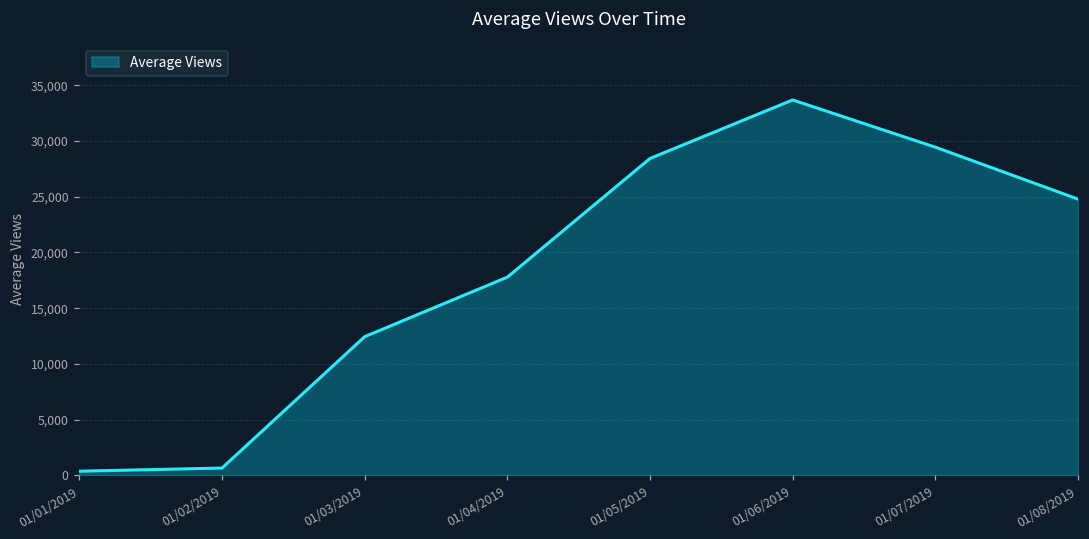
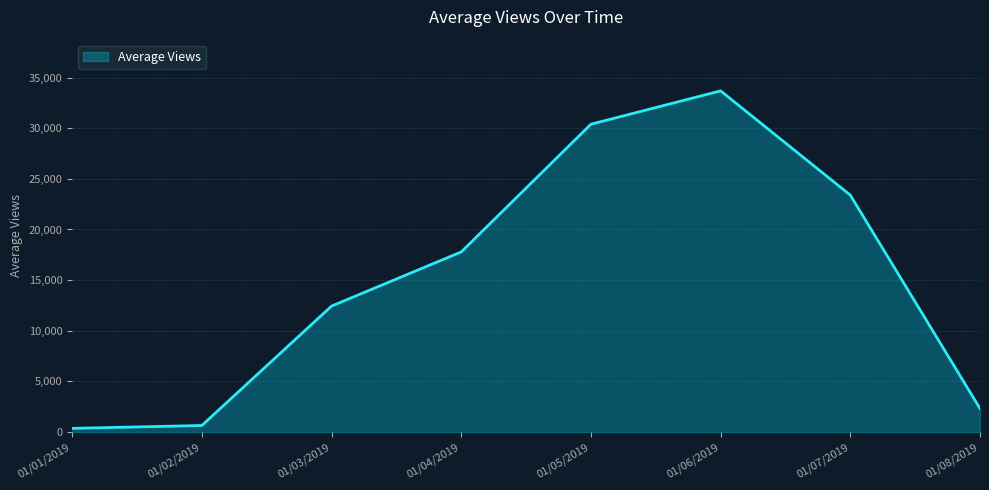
01/05/2019: 28,400 -> 30,400
01/07/2019: 29,400 -> 23,400
01/08/2019: 24,800 -> 2,300
